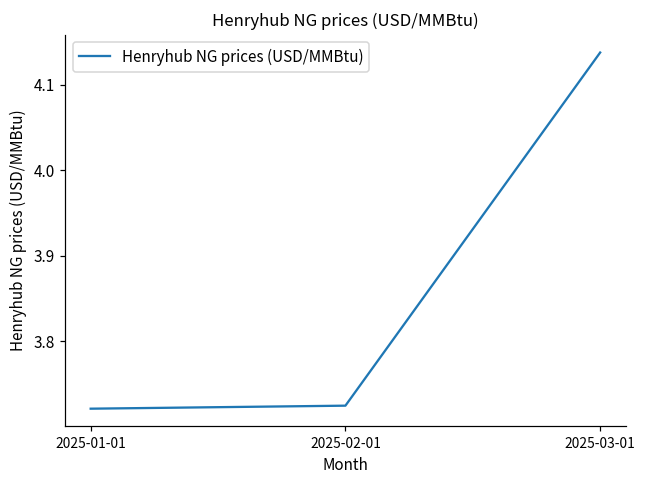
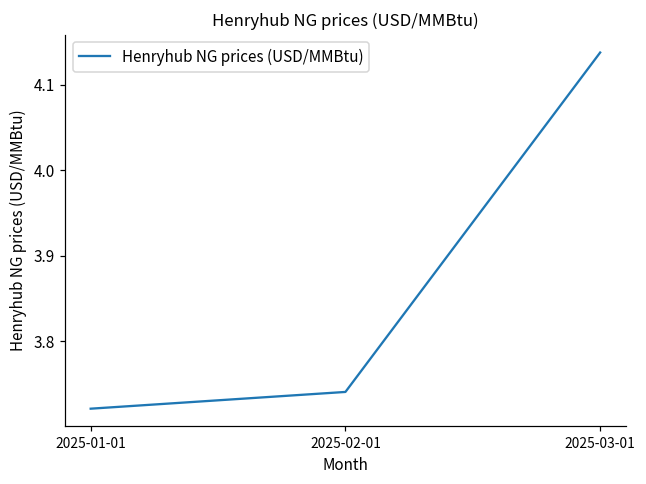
2025-02-01: 3.72 -> 3.74
